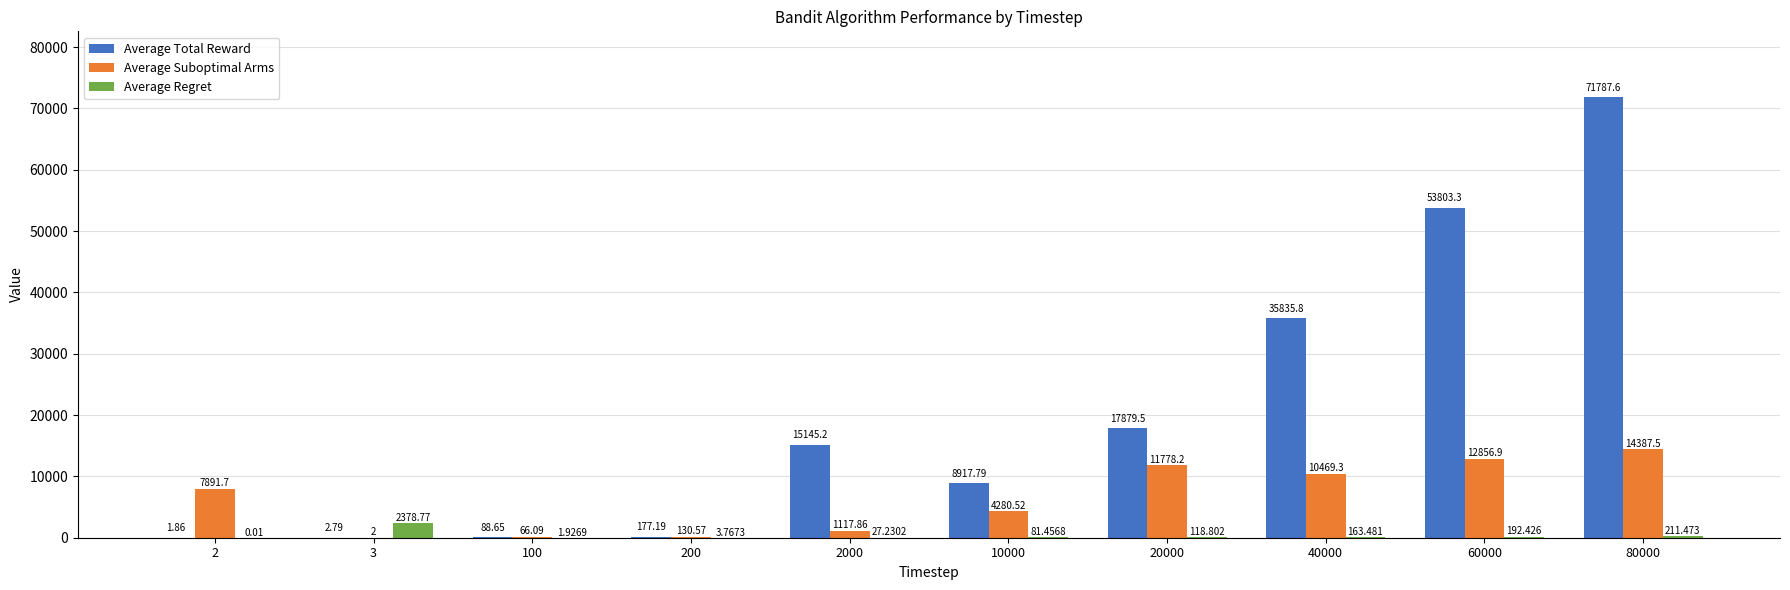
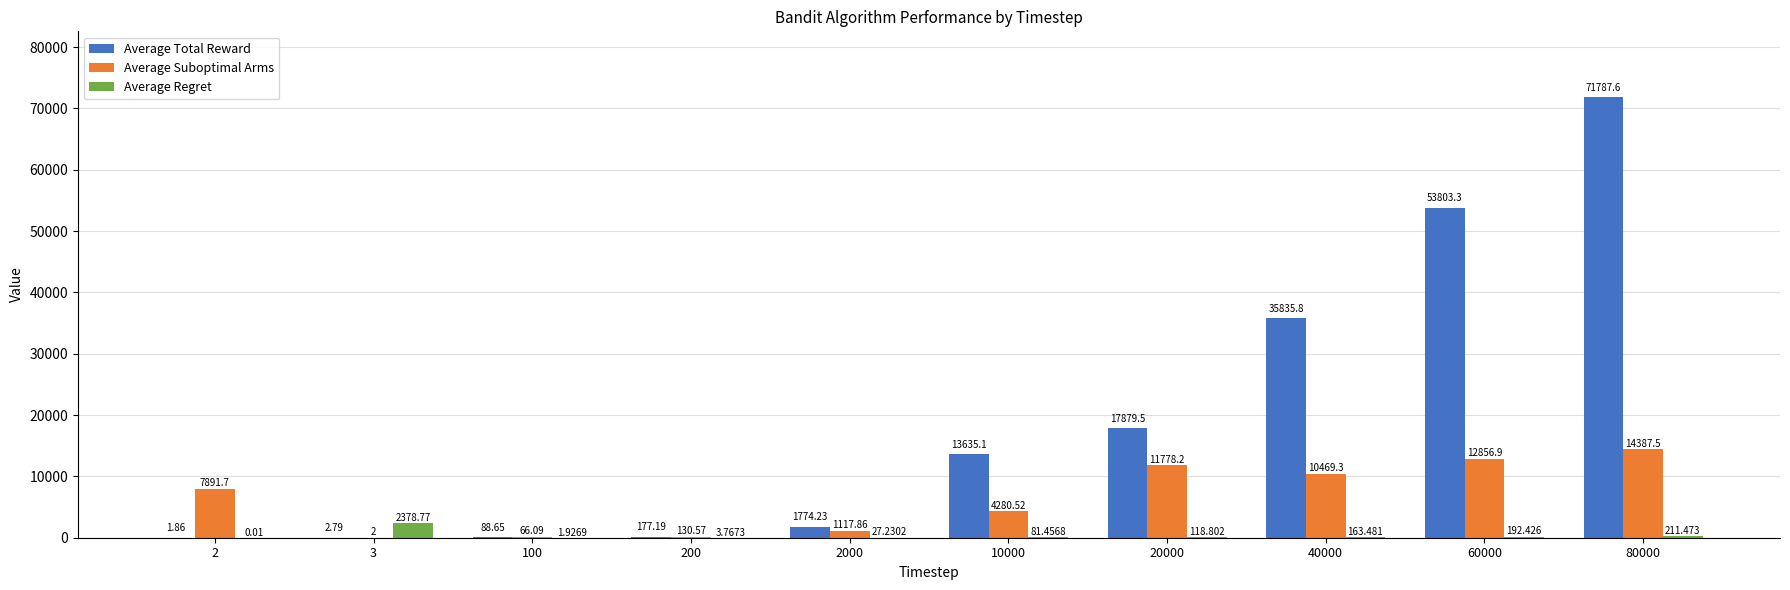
Average Total Reward, 2000: 15145.2 -> 1774.23
Average Total Reward, 10000: 8917.79 -> 13635.1
